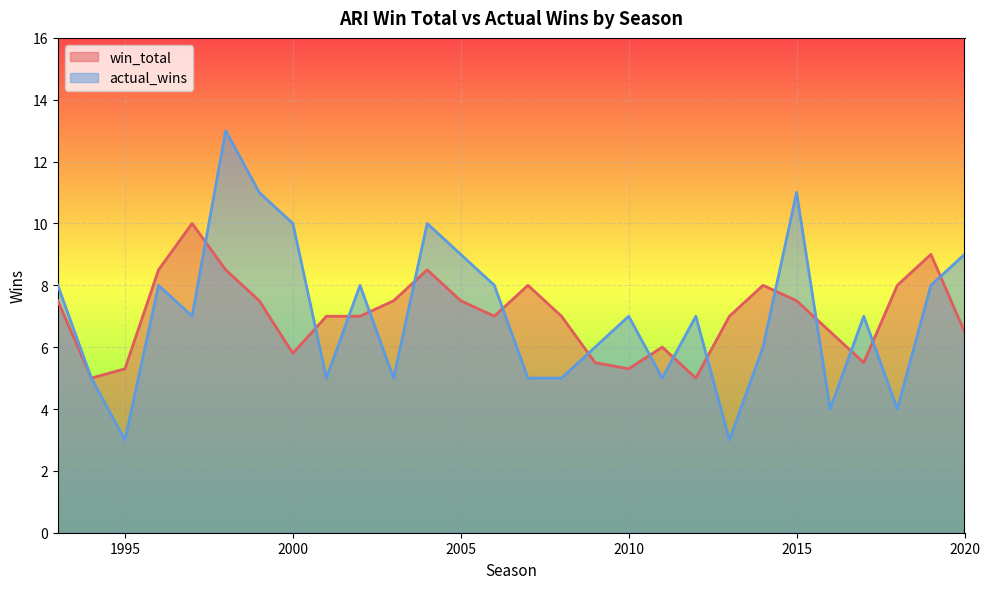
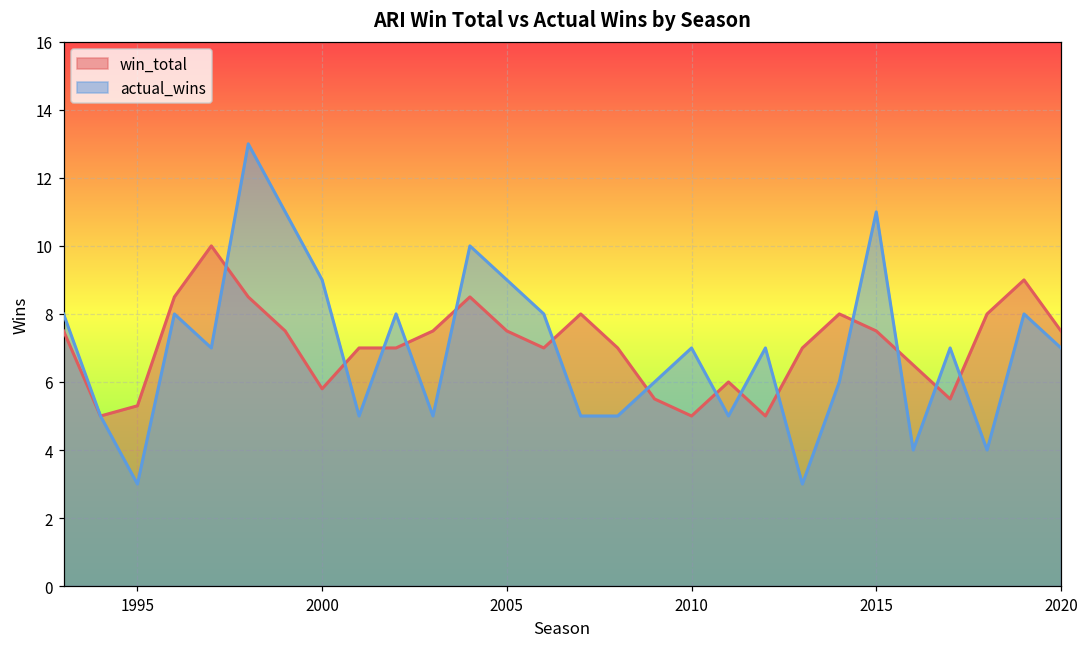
actual_wins, 2000: 10 -> 9
win_total, 2010: 5.3 -> 5.0
win_total, 2020: 6.5 -> 7.5
actual_wins, 2020: 9 -> 7
